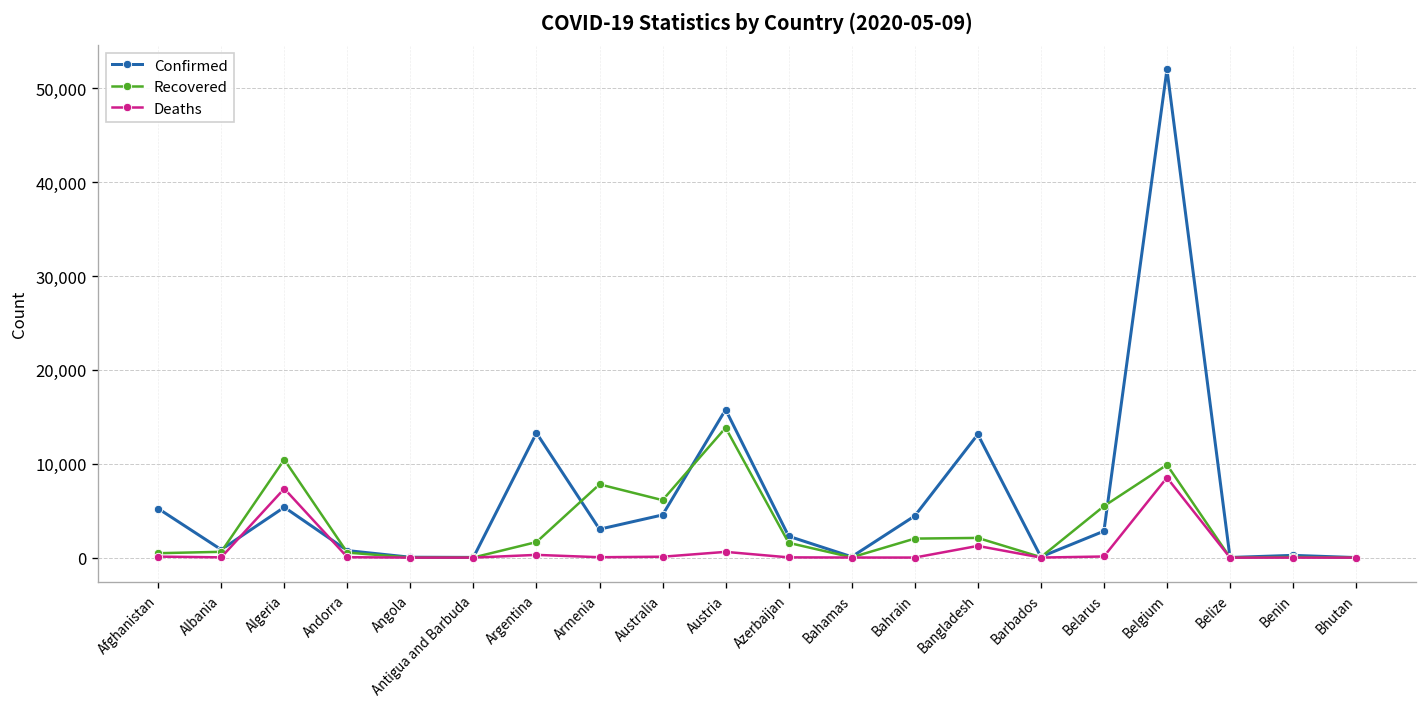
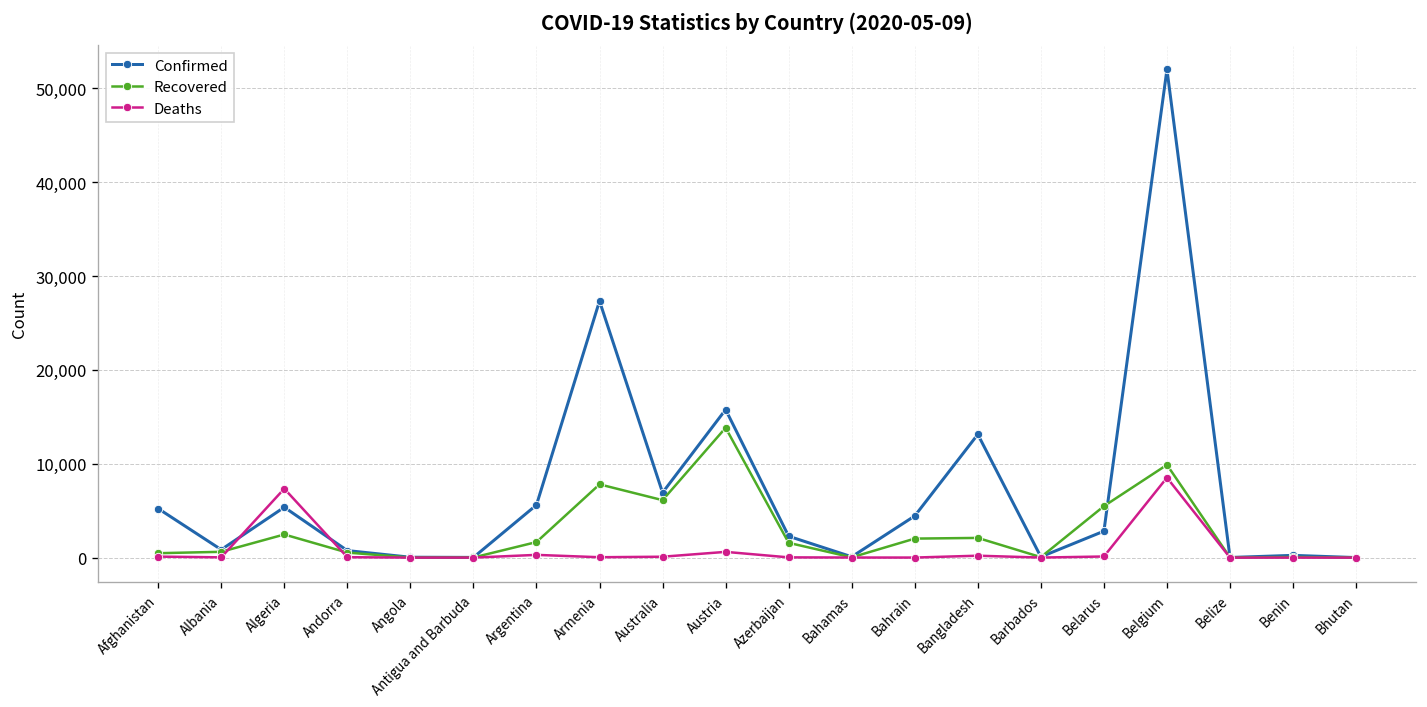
Recovered, Algeria: 10,000 -> 2,000
Confirmed, Argentina: 13,000 -> 6,000
Confirmed, Armenia: 3,000 -> 27,000
Confirmed, Australia: 5,000 -> 7,000
Deaths, Bangladesh: 1,000 -> 0
